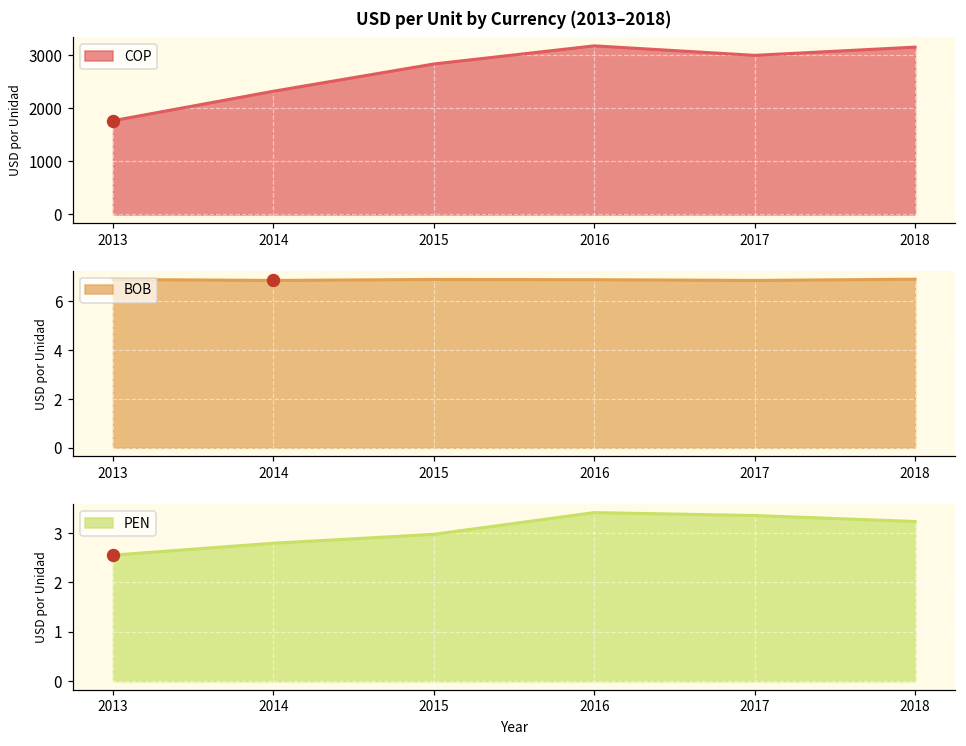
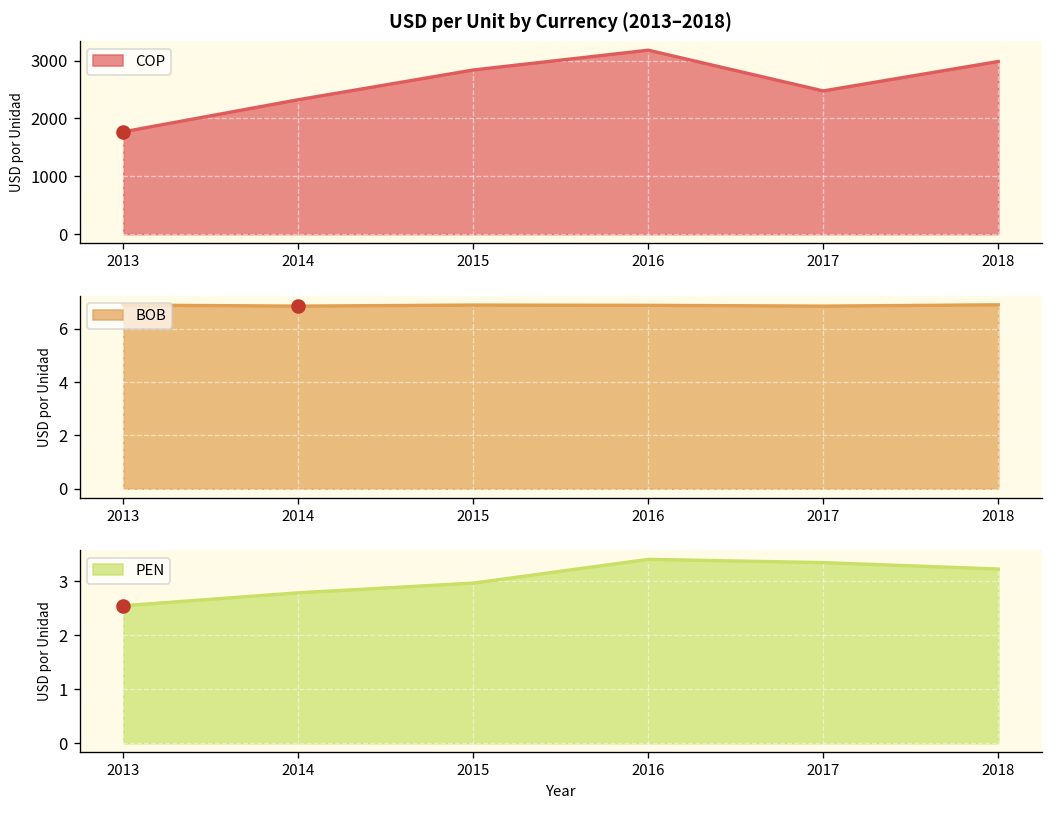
USD per Unit by Currency (2013–2018), COP, 2017: 3000 -> 2500
USD per Unit by Currency (2013–2018), COP, 2018: 3200 -> 3000
